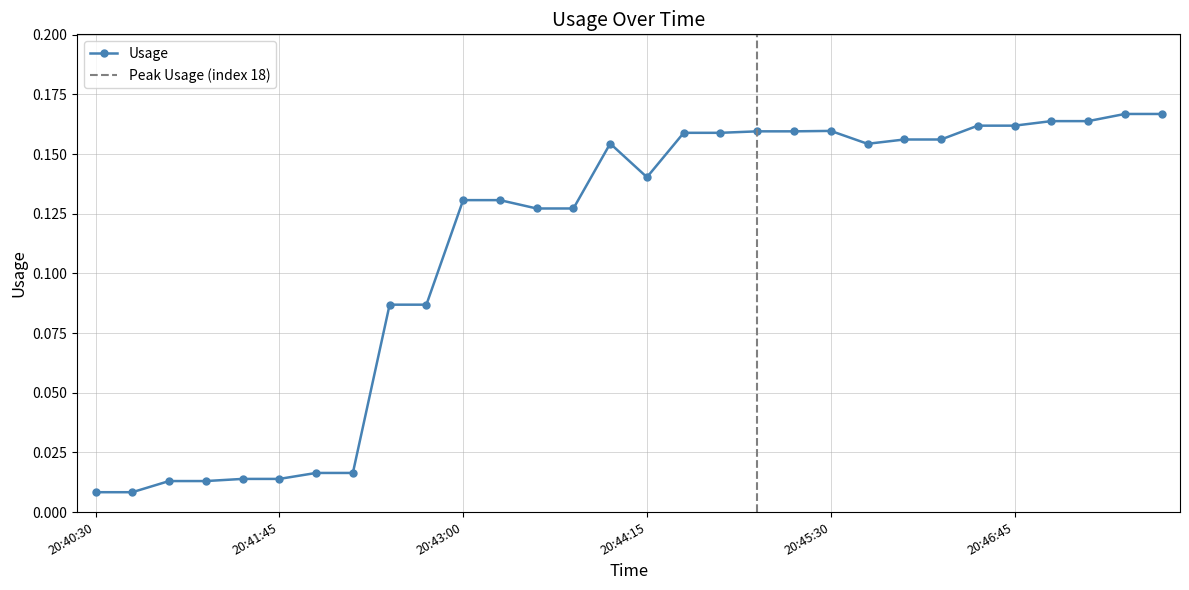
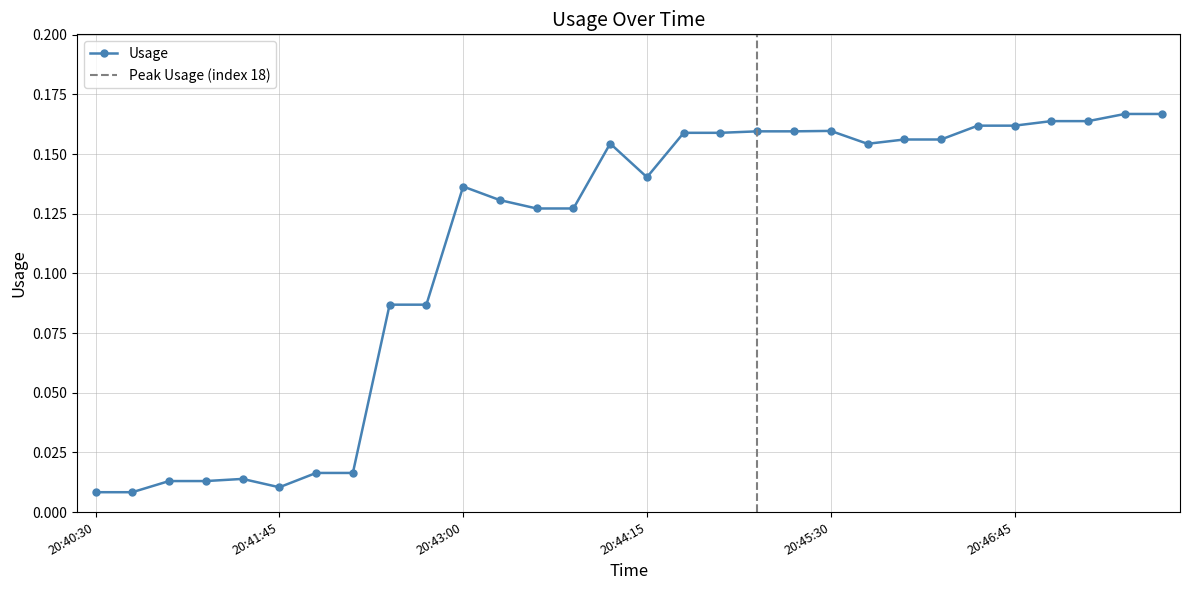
20:41:45: 0.014 -> 0.010
20:43:00: 0.131 -> 0.136
